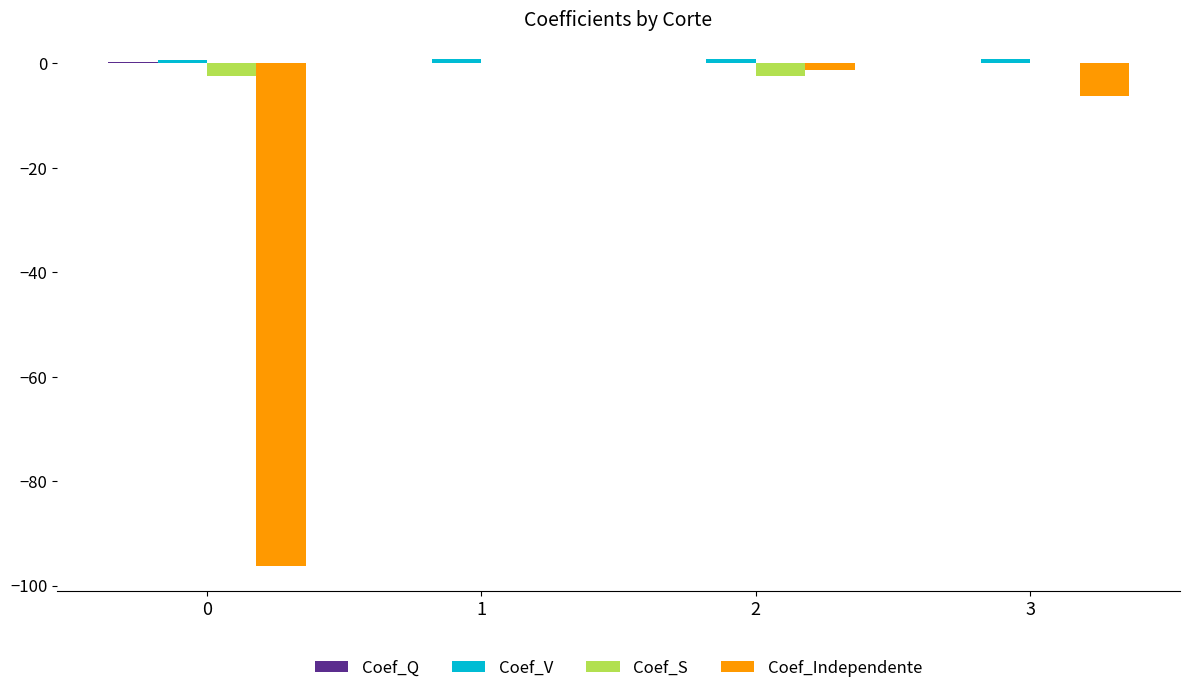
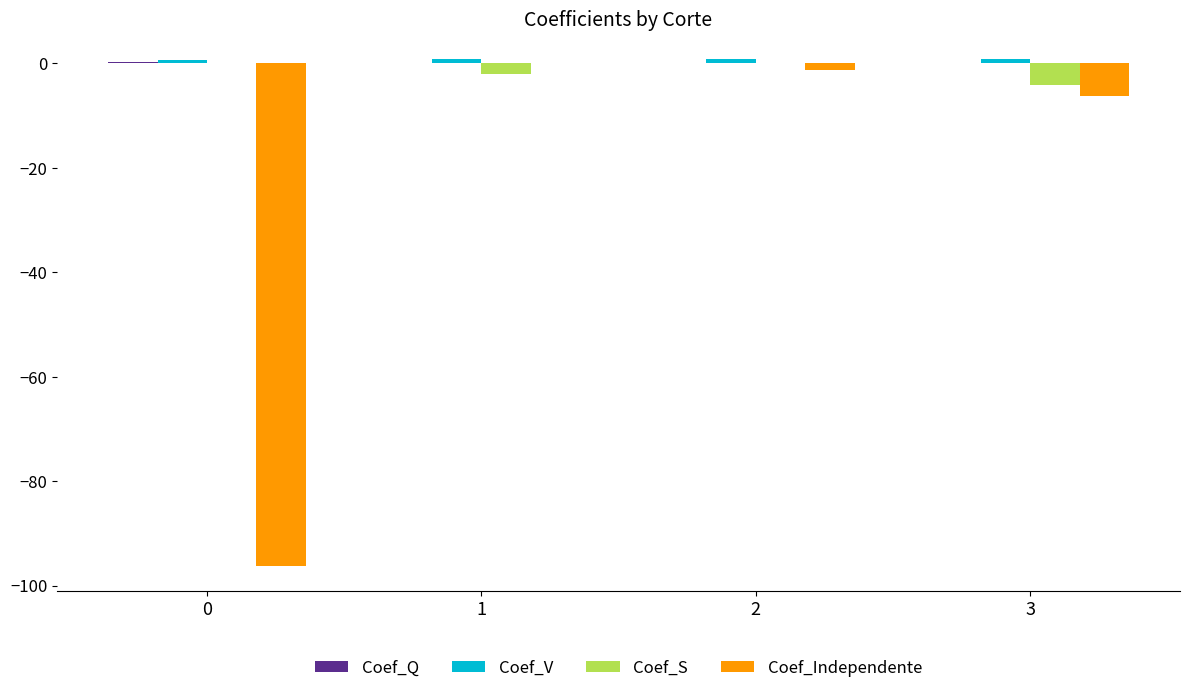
Coef_S, 0: -2 -> 0
Coef_S, 1: 0 -> -2
Coef_S, 2: -2 -> 0
Coef_S, 3: 0 -> -4
